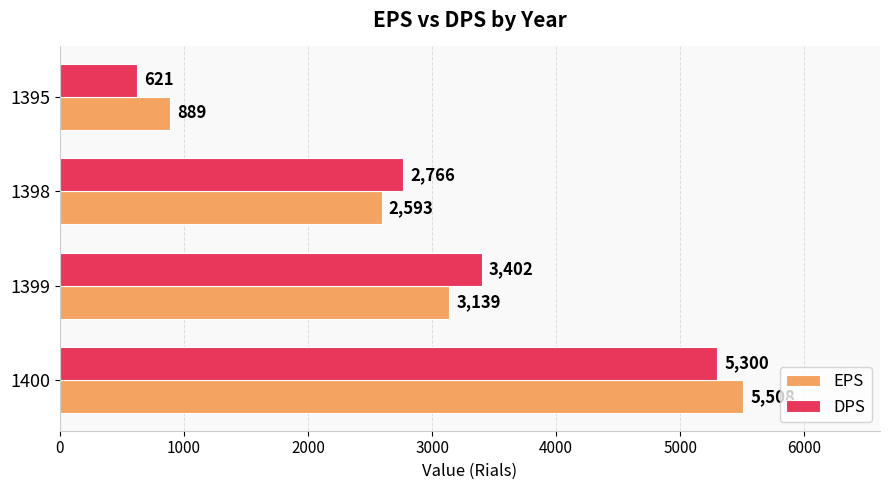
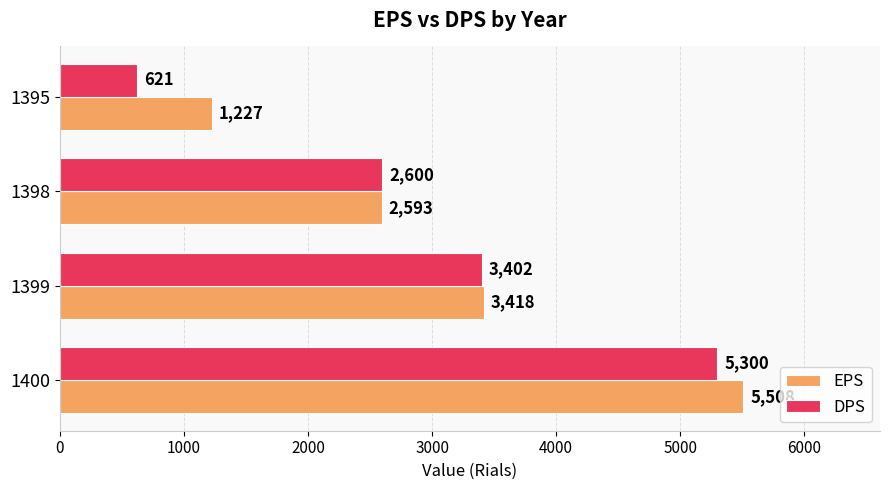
EPS, 1395: 889 -> 1,227
DPS, 1398: 2,766 -> 2,600
EPS, 1399: 3,139 -> 3,418
